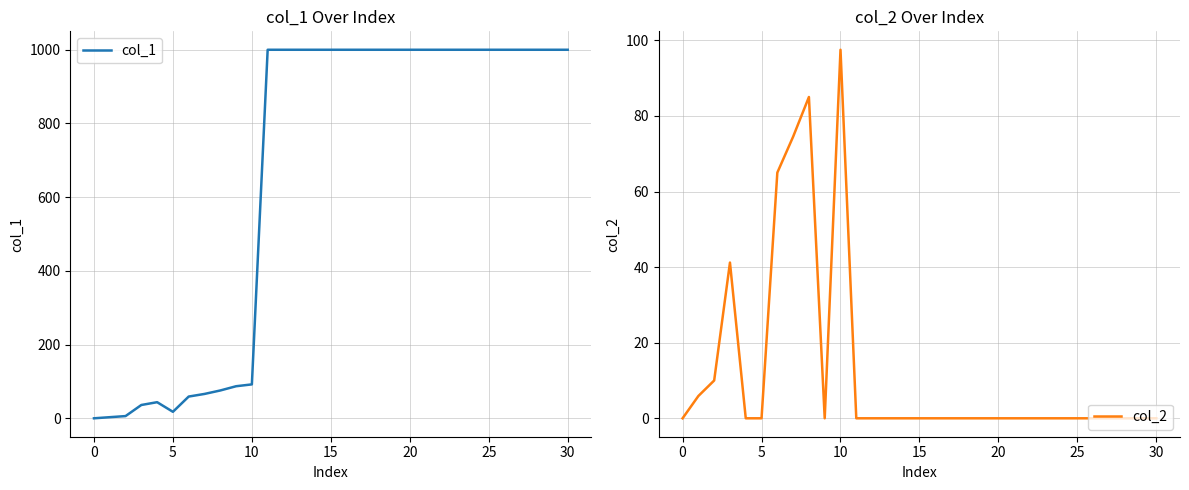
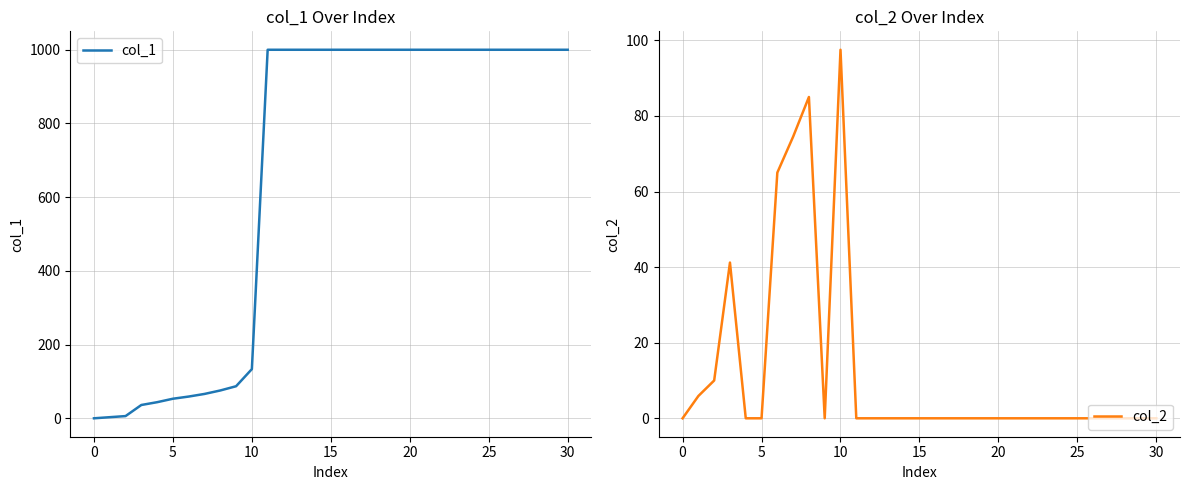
col_1 Over Index, 5: 20 -> 50
col_1 Over Index, 10: 90 -> 130
